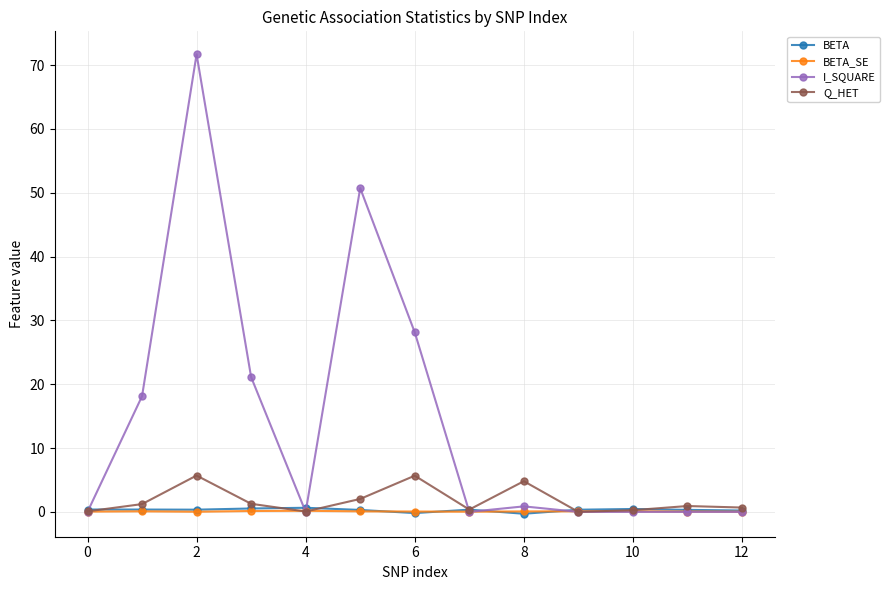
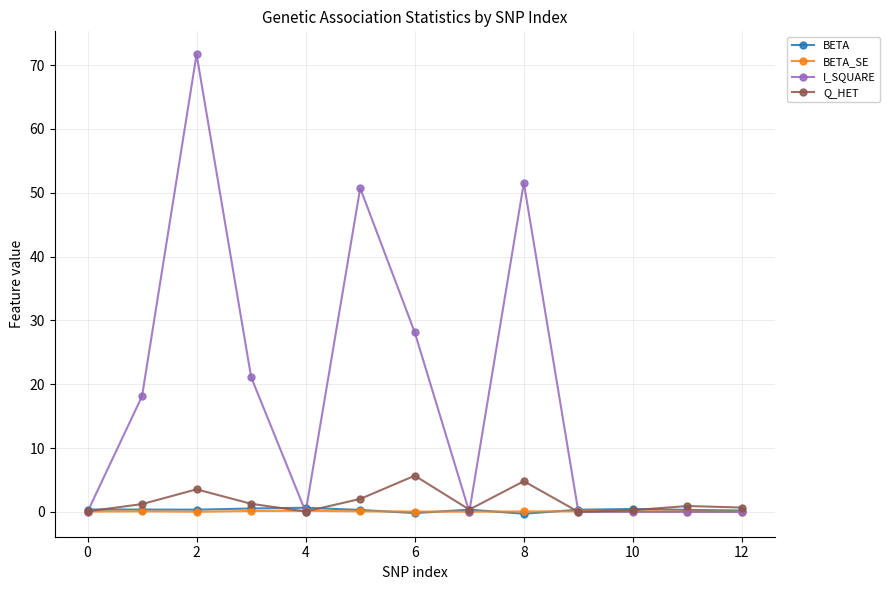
Q_HET, 2: 6 -> 4
I_SQUARE, 8: 1 -> 52
